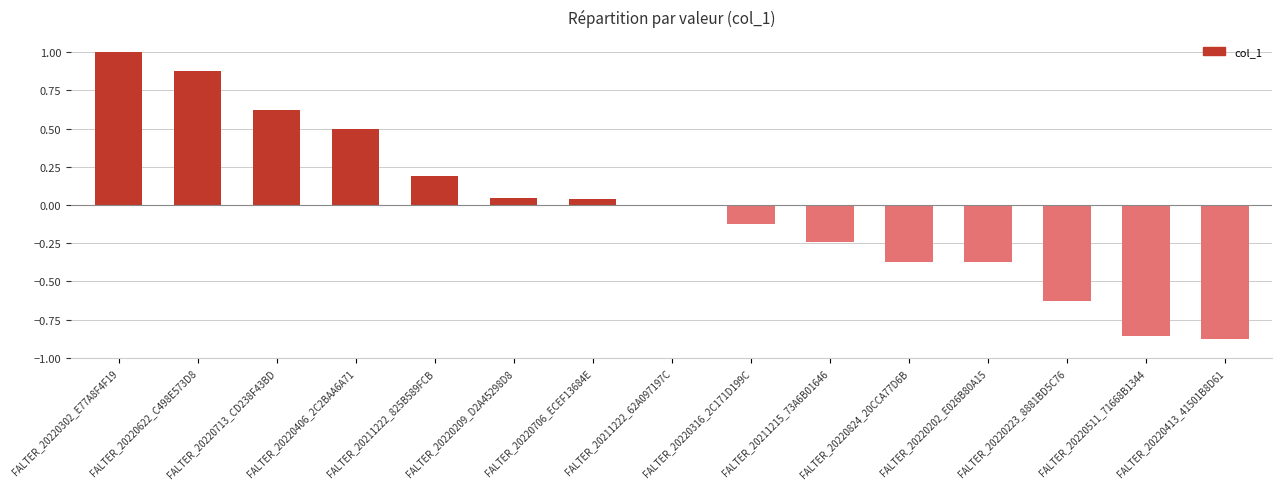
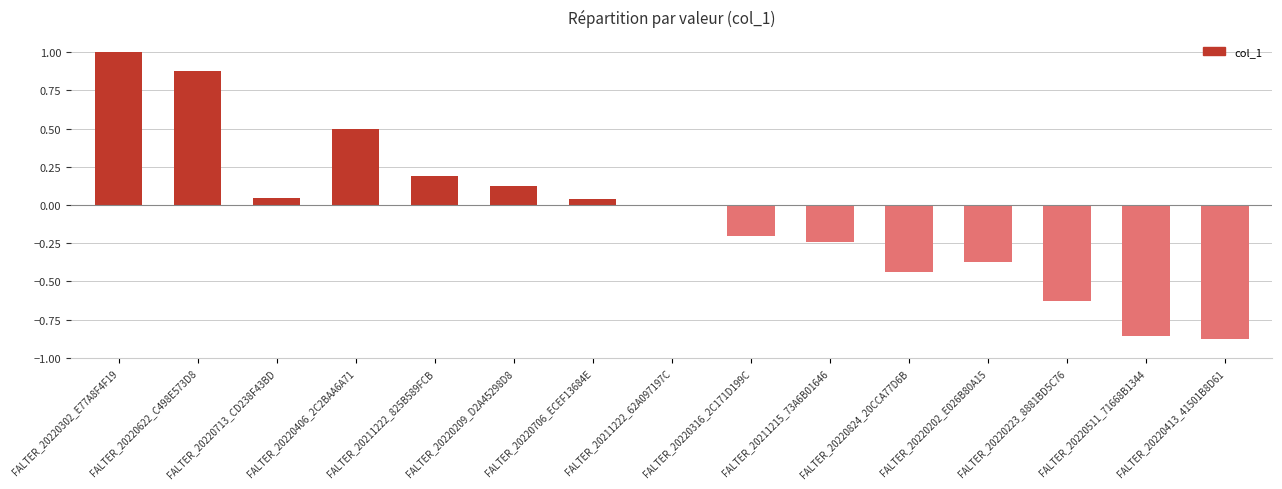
FALTER_20220713_CD238F43BD: 0.63 -> 0.05
FALTER_20220209_D2A45298D8: 0.05 -> 0.13
FALTER_20220316_2C171D199C: -0.13 -> -0.20
FALTER_20220824_20CCA77D6B: -0.38 -> -0.44
